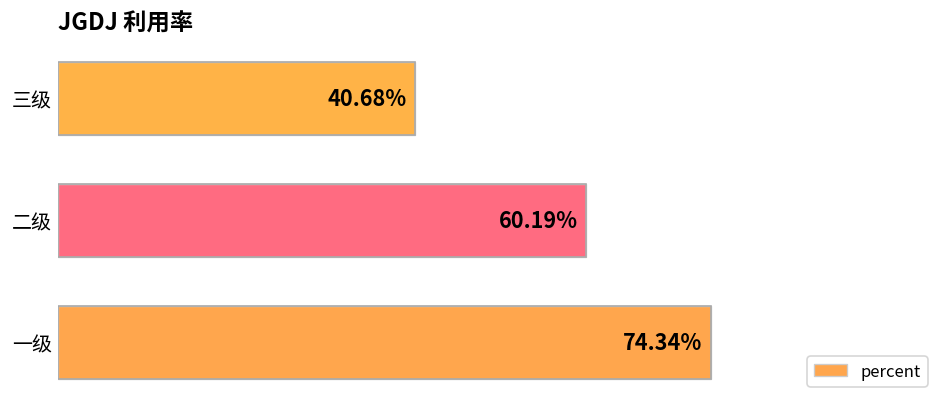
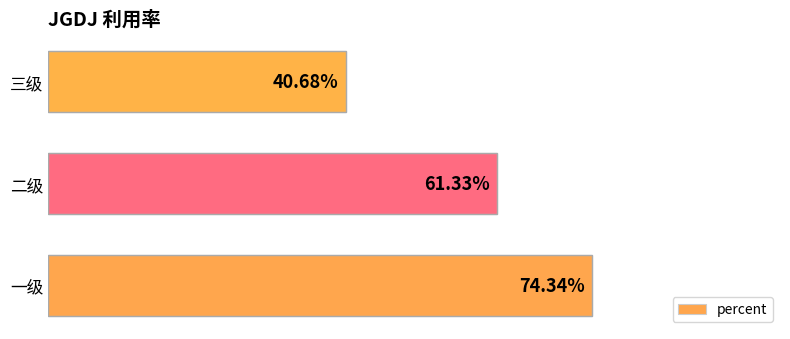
二级: 60.19% -> 61.33%
